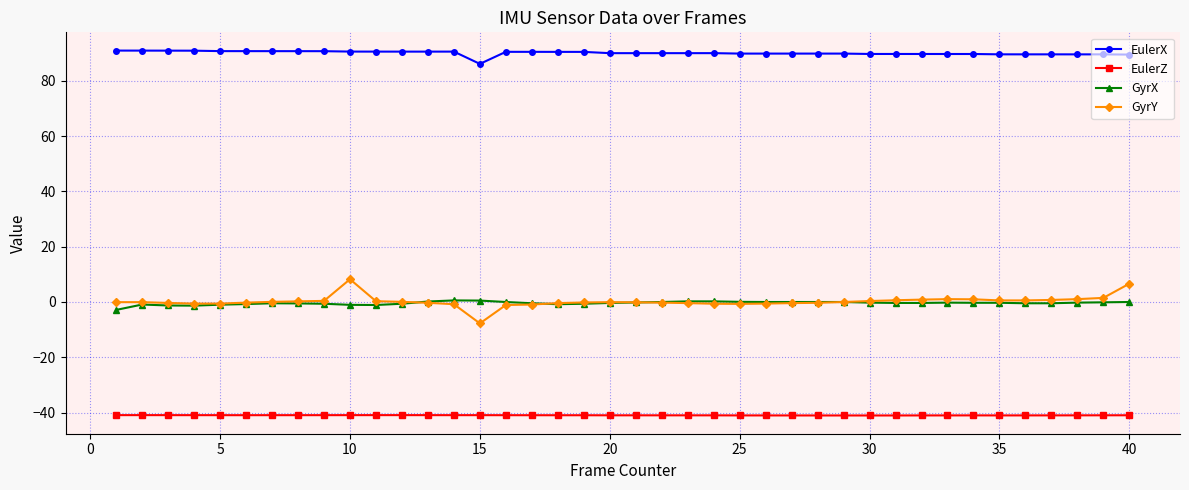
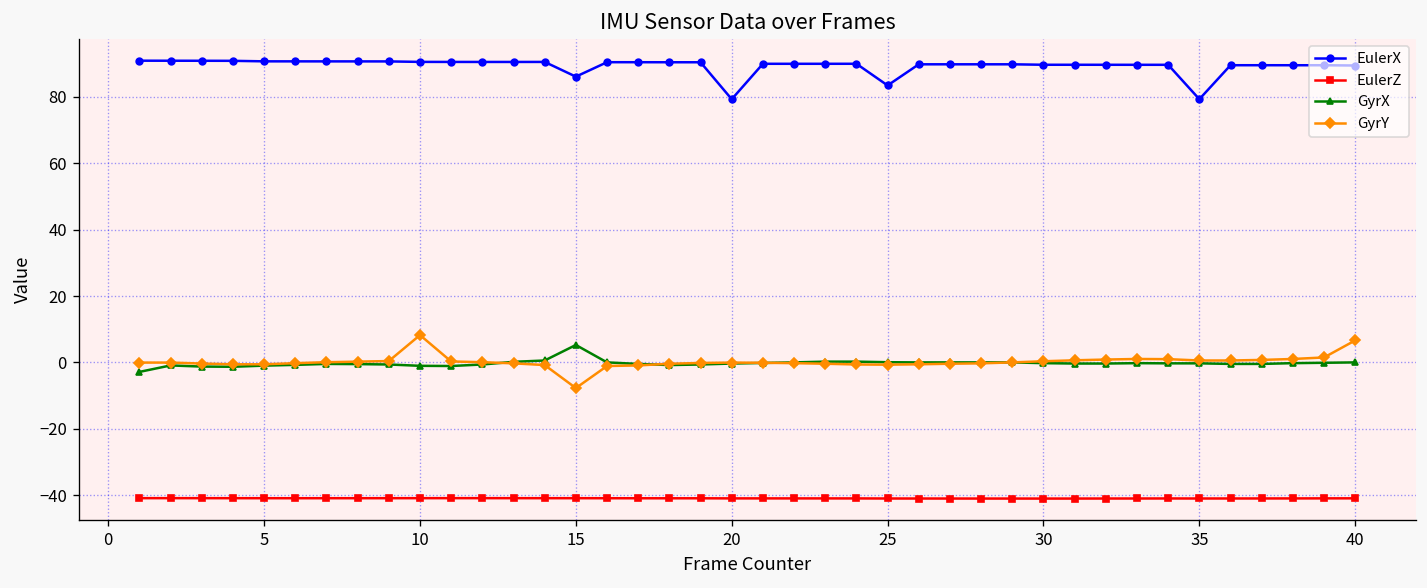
GyrX, 15: 1 -> 5
EulerX, 20: 90 -> 79
EulerX, 25: 90 -> 83
EulerX, 35: 90 -> 79
